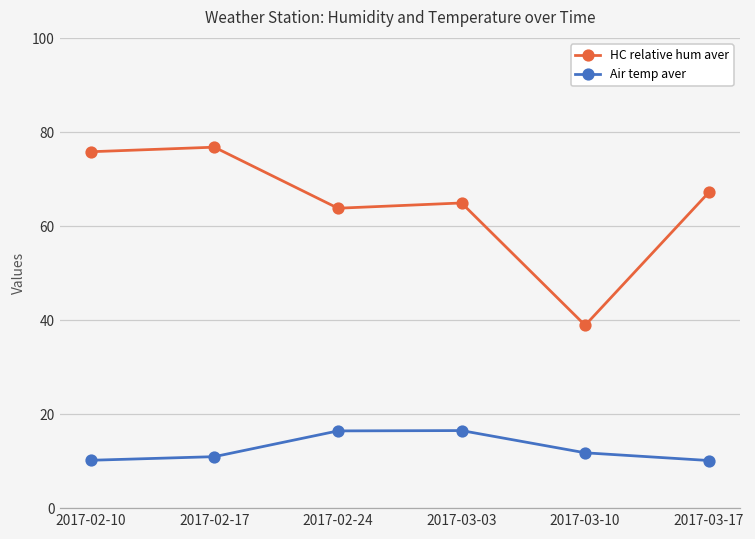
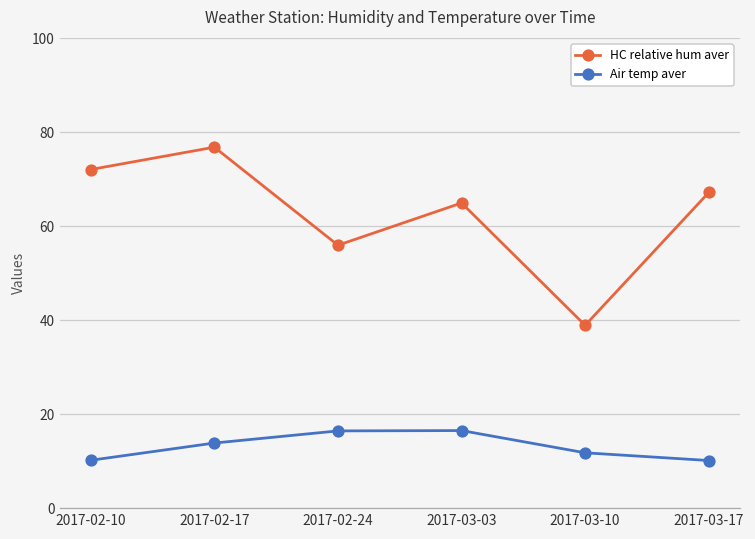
HC relative hum aver, 2017-02-10: 76 -> 72
Air temp aver, 2017-02-17: 11 -> 14
HC relative hum aver, 2017-02-24: 64 -> 56
